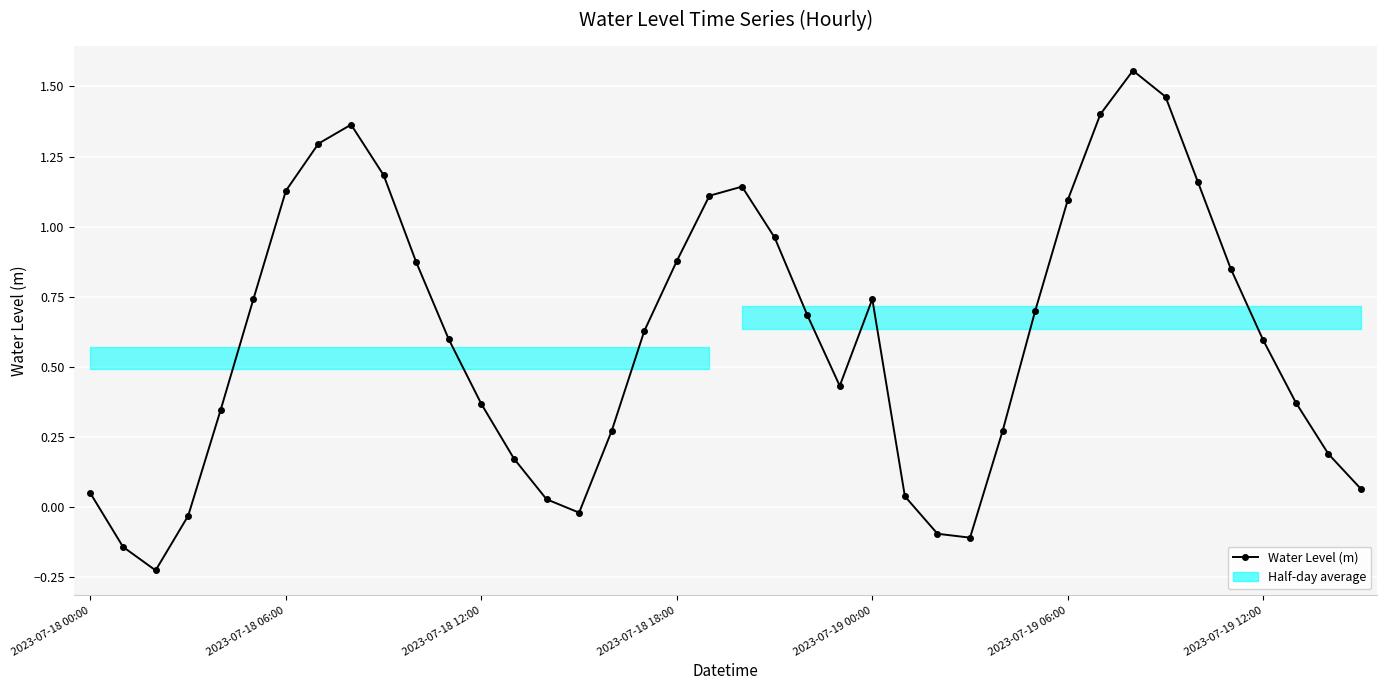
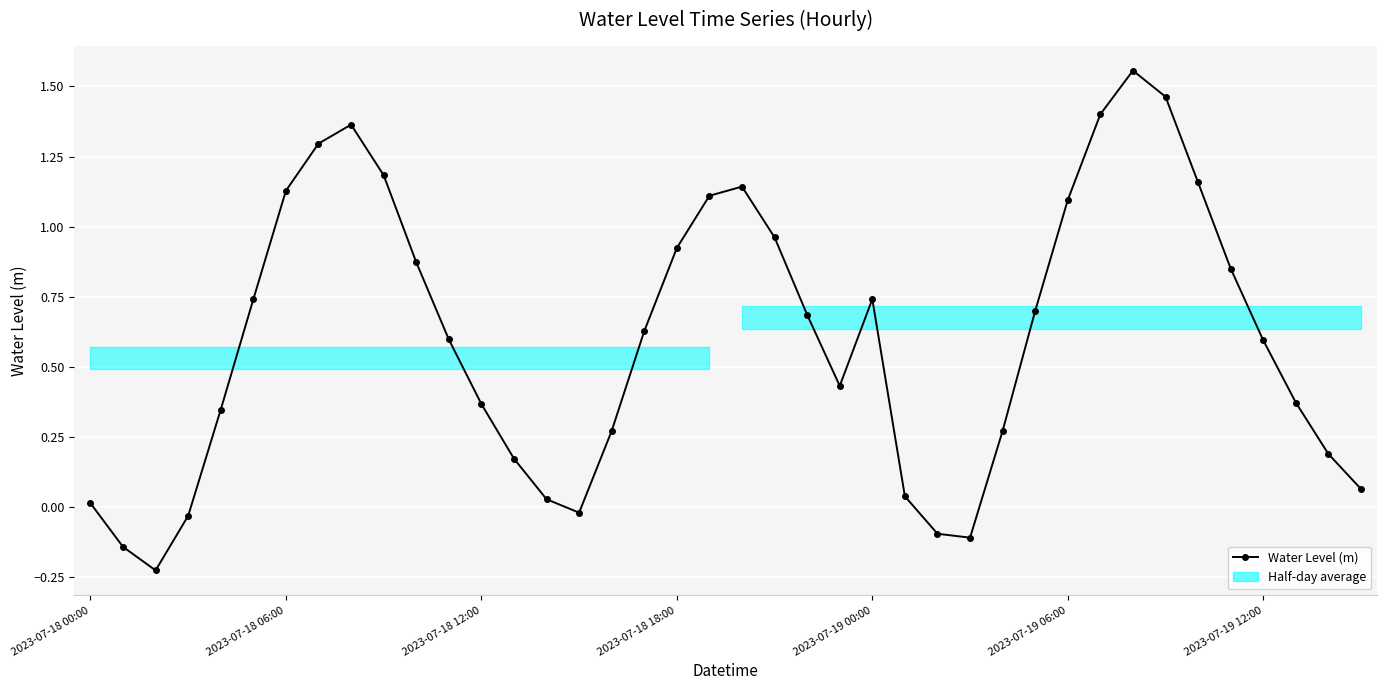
Water Level (m), 2023-07-18 00:00: 0.05 -> 0.01
Water Level (m), 2023-07-18 18:00: 0.88 -> 0.92
